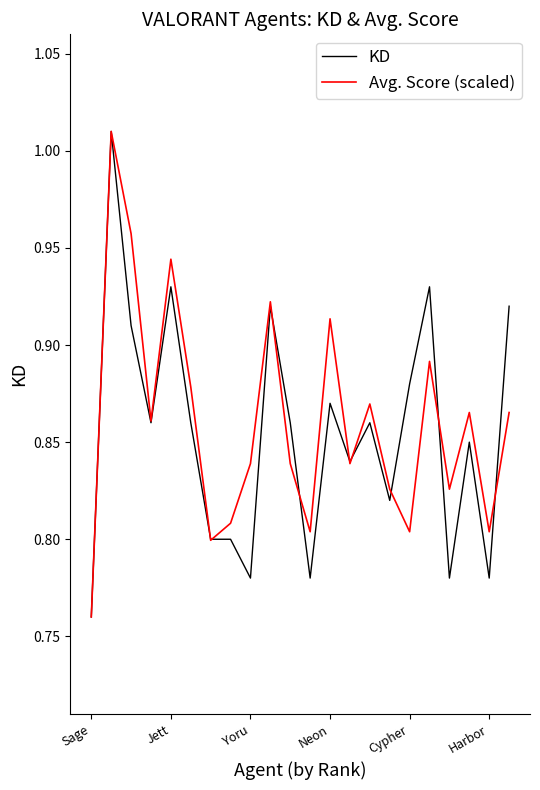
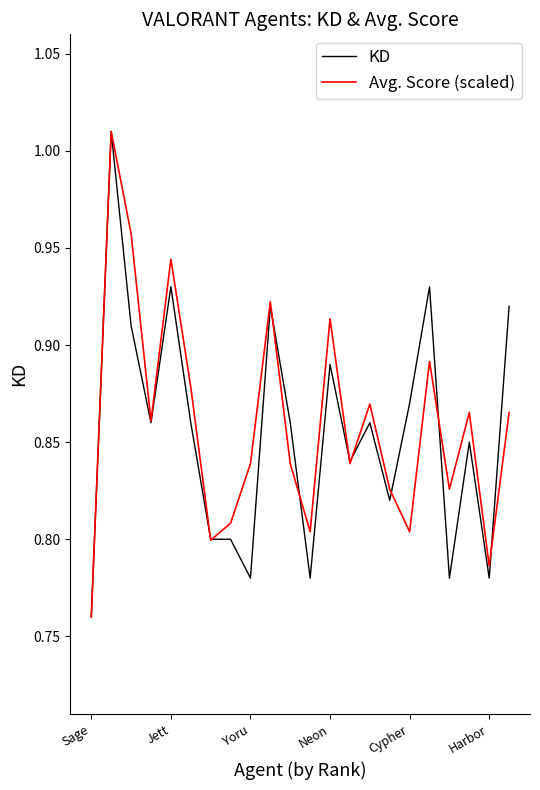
KD, Neon: 0.87 -> 0.89
KD, Cypher: 0.88 -> 0.87
Avg. Score (scaled), Harbor: 0.804 -> 0.786
